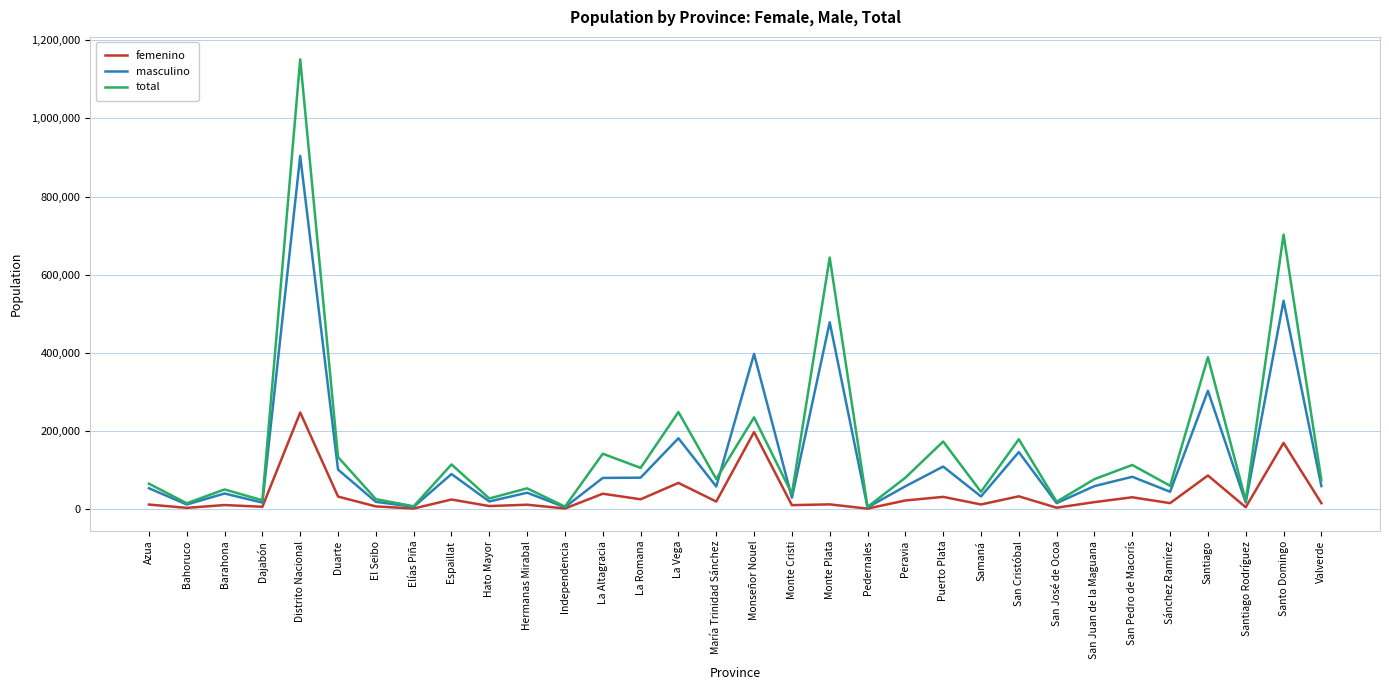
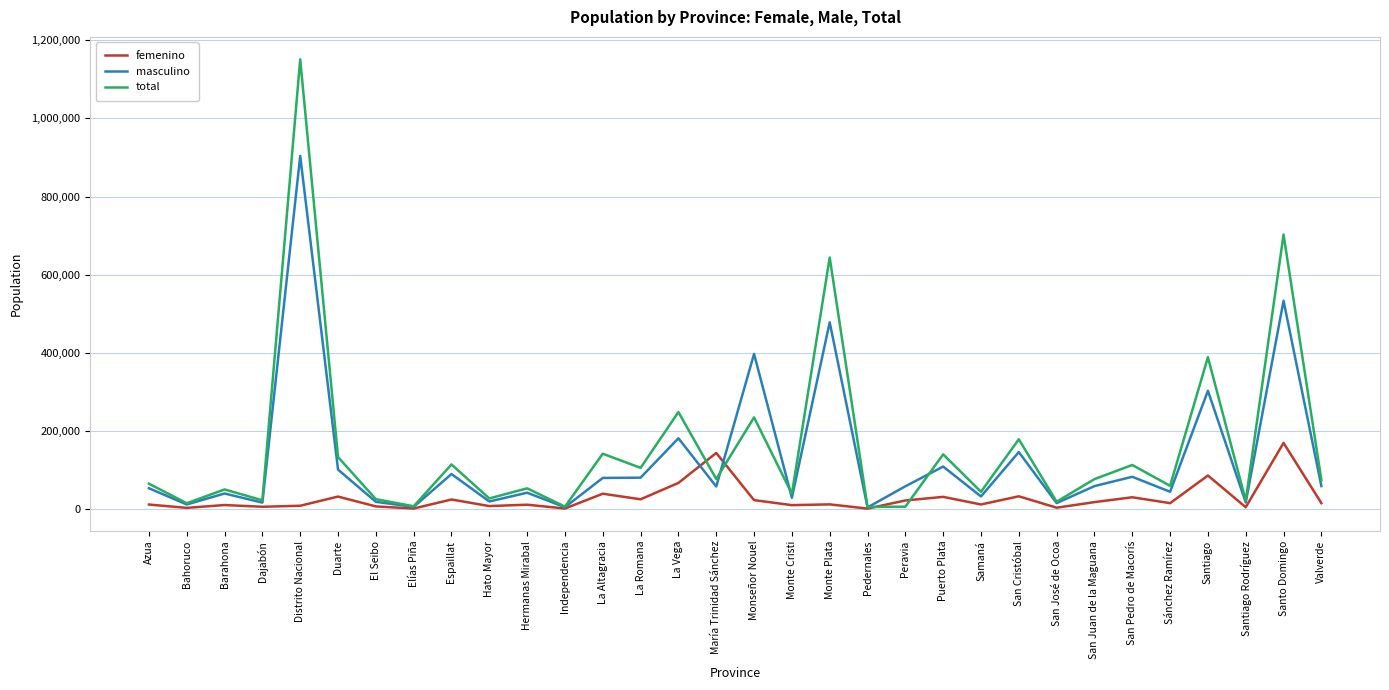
femenino, Distrito Nacional: 250,000 -> 10,000
femenino, María Trinidad Sánchez: 20,000 -> 140,000
femenino, Monseñor Nouel: 200,000 -> 20,000
total, Peravia: 80,000 -> 10,000
total, Puerto Plata: 170,000 -> 140,000
